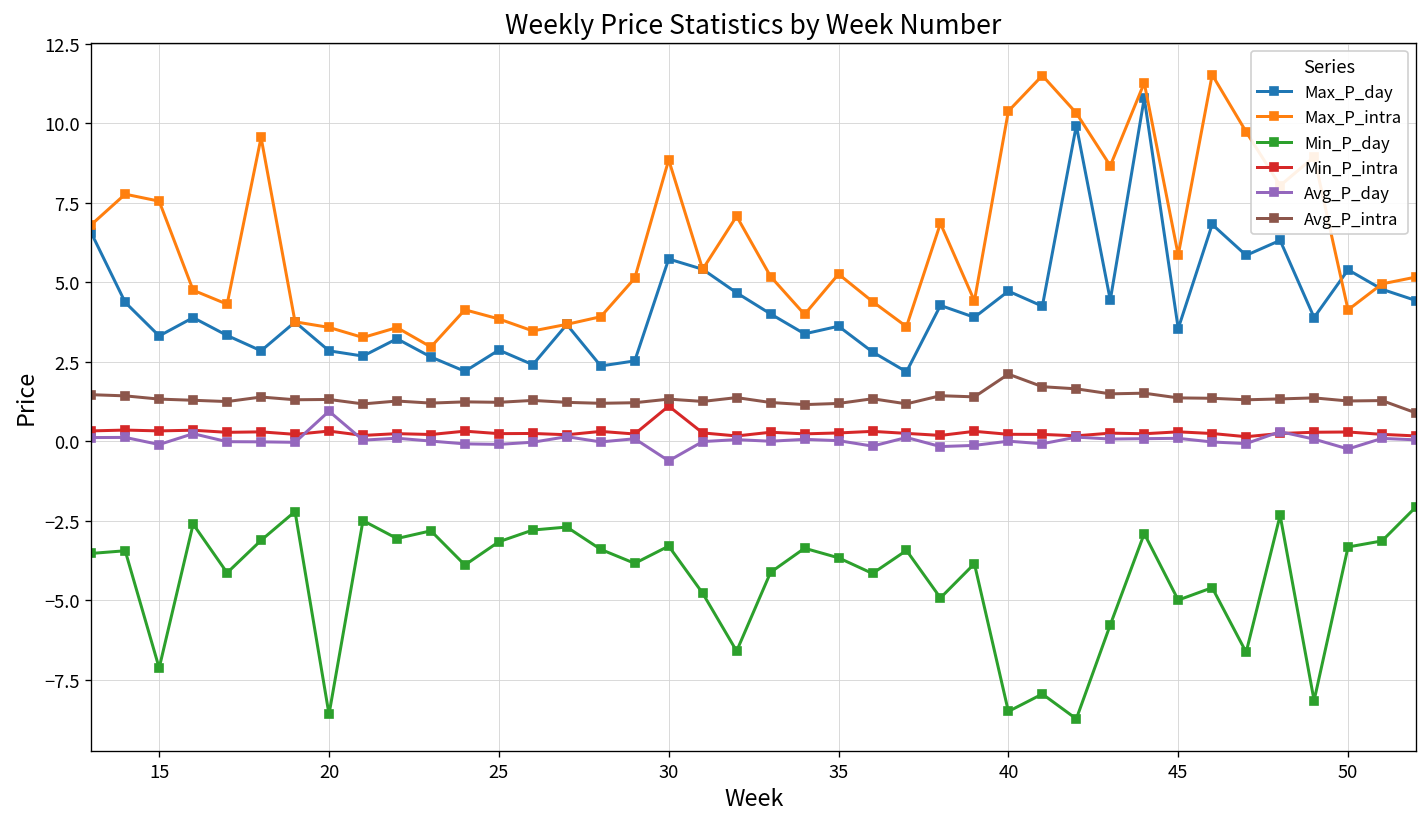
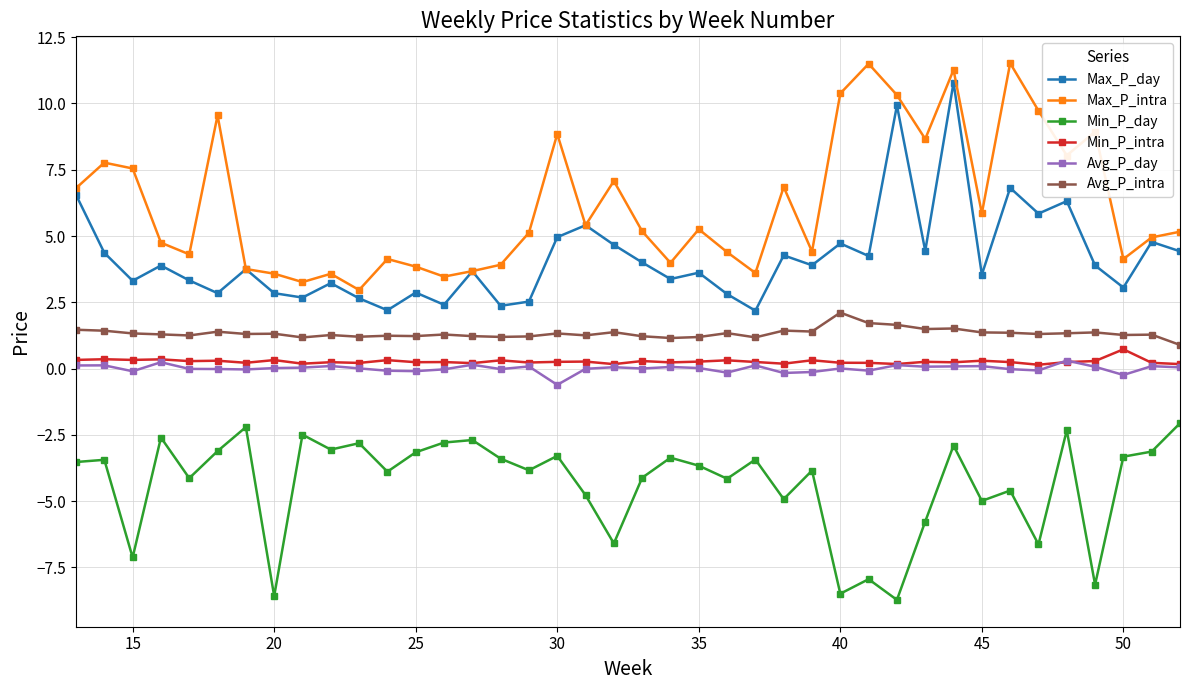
Avg_P_day, 20: 0.9 -> 0.0
Max_P_day, 30: 5.7 -> 5.0
Min_P_intra, 30: 1.1 -> 0.3
Max_P_day, 50: 5.4 -> 3.1
Min_P_intra, 50: 0.3 -> 0.7
